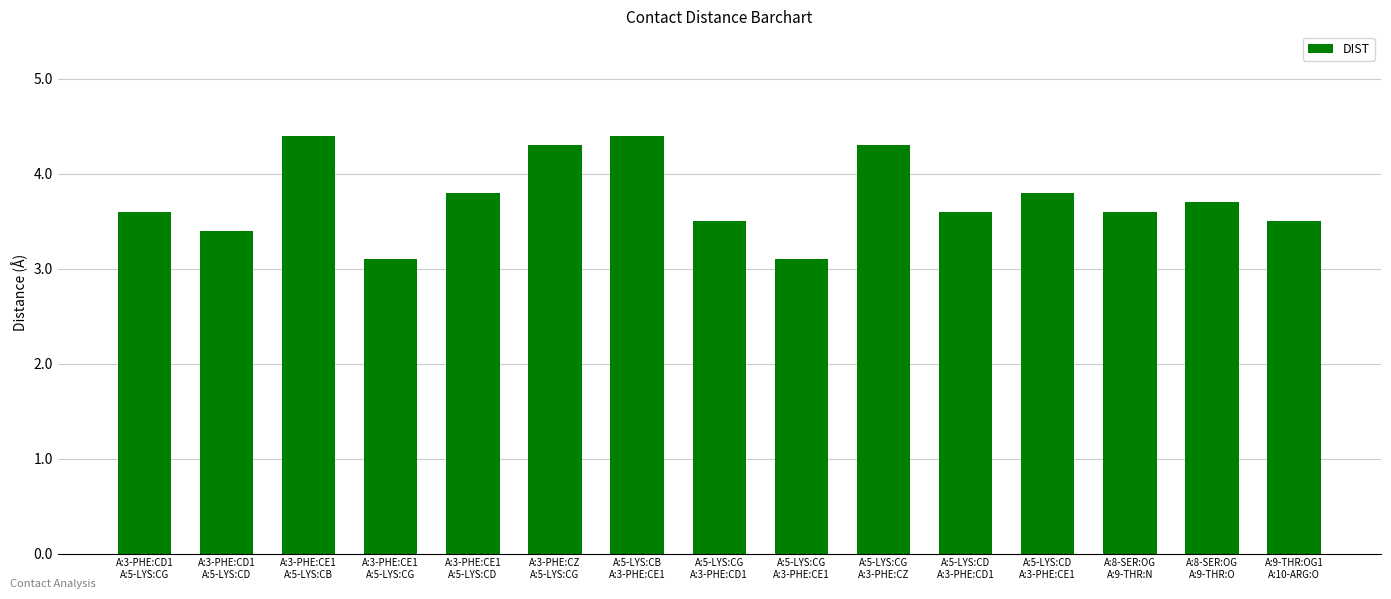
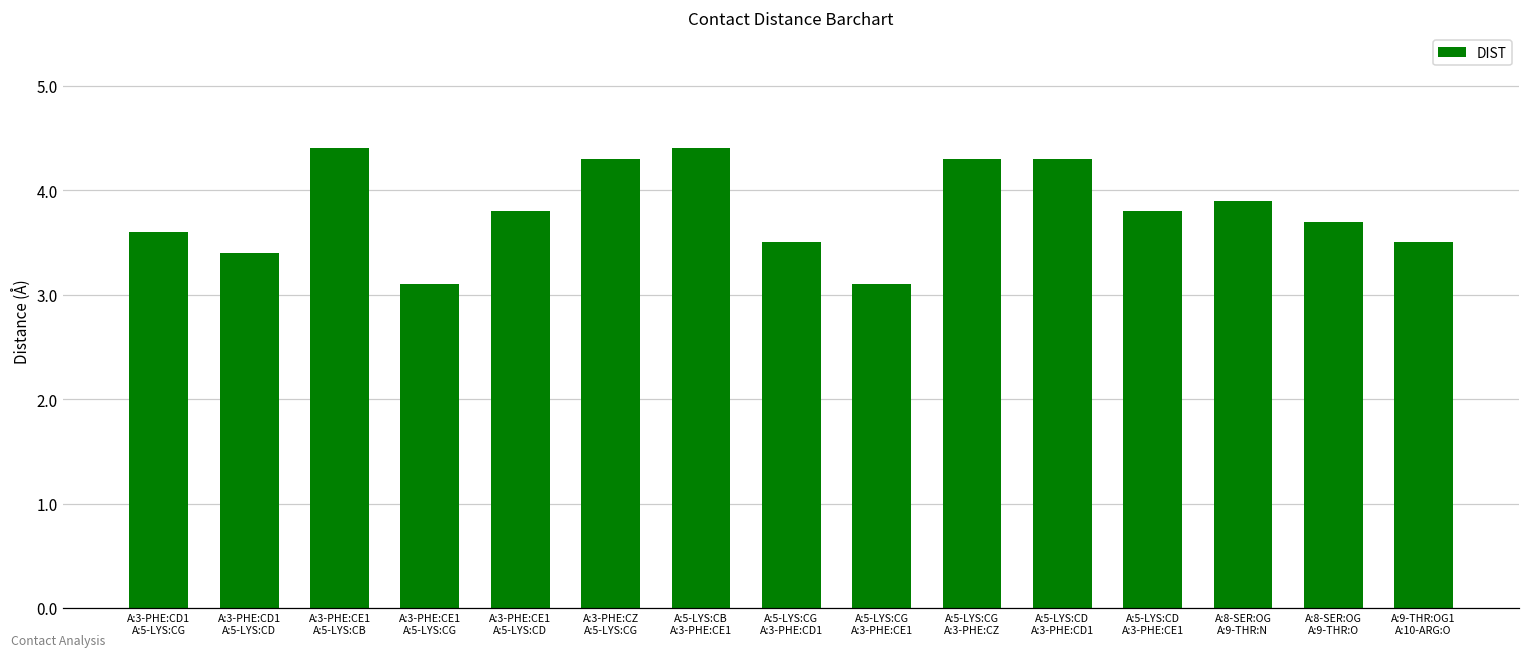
A:5-LYS:CD A:3-PHE:CD1: 3.6 -> 4.3
A:8-SER:OG A:9-THR:N: 3.6 -> 3.9
